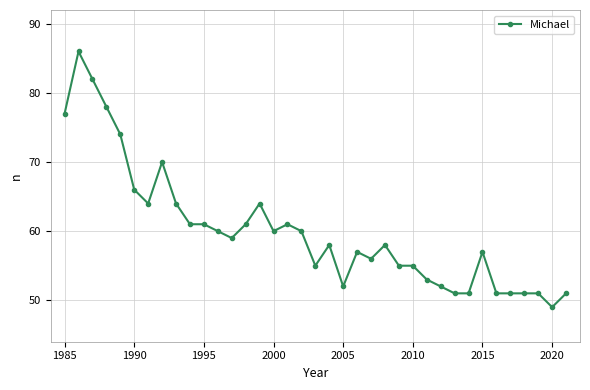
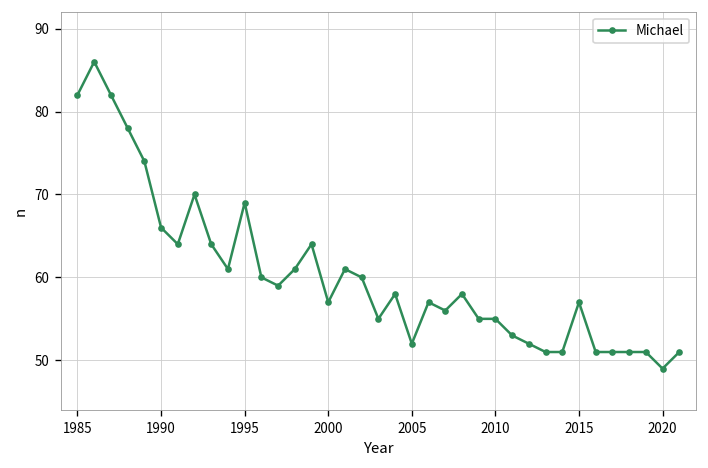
1985: 77 -> 82
1995: 61 -> 69
2000: 60 -> 57
